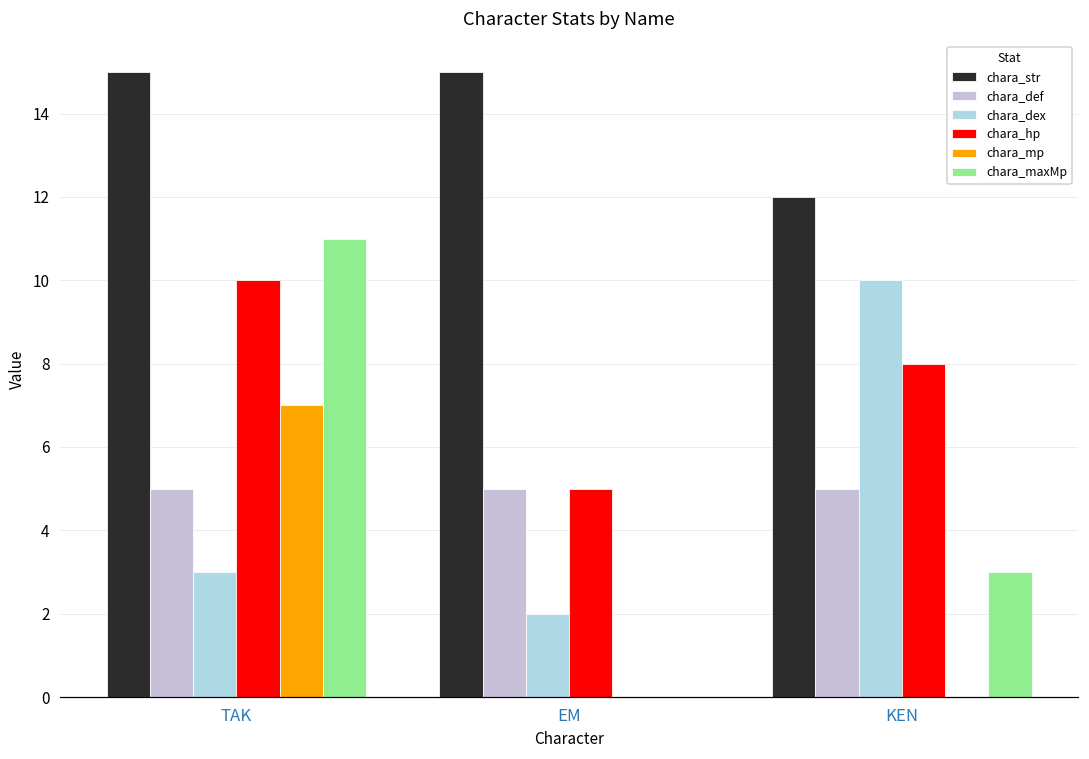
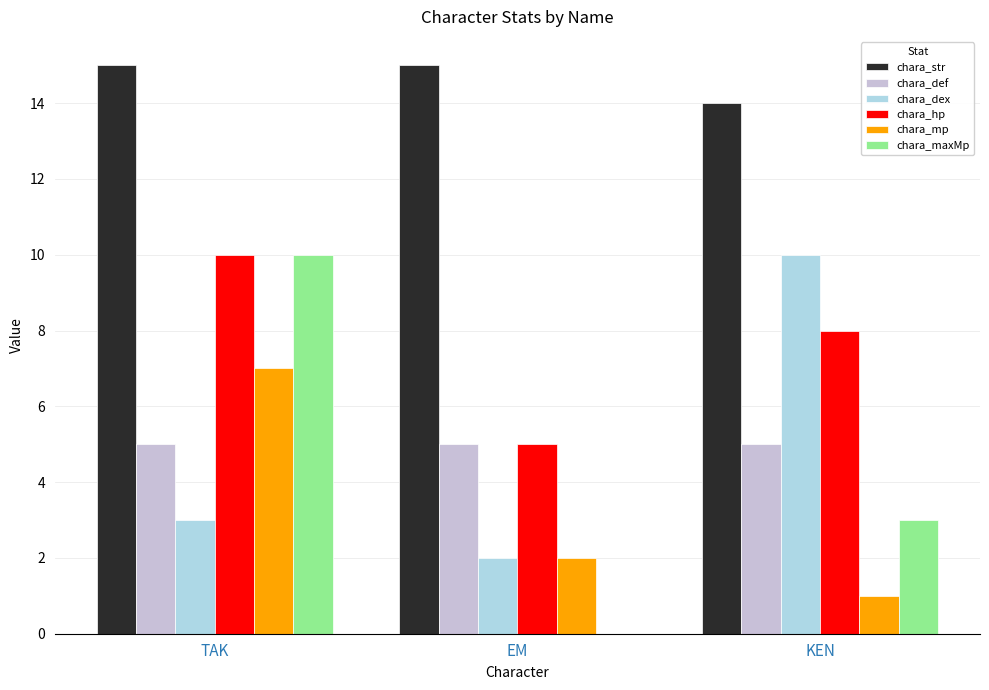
chara_maxMp, TAK: 11 -> 10
chara_mp, EM: 0 -> 2
chara_str, KEN: 12 -> 14
chara_mp, KEN: 0 -> 1
